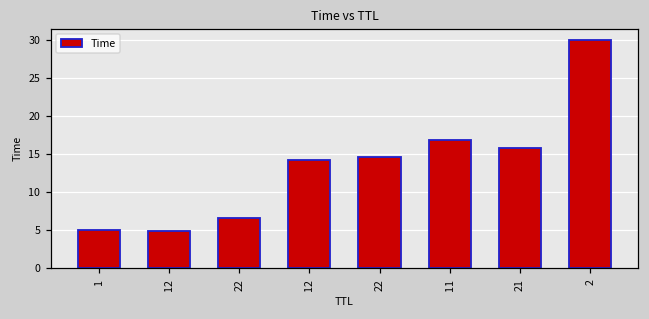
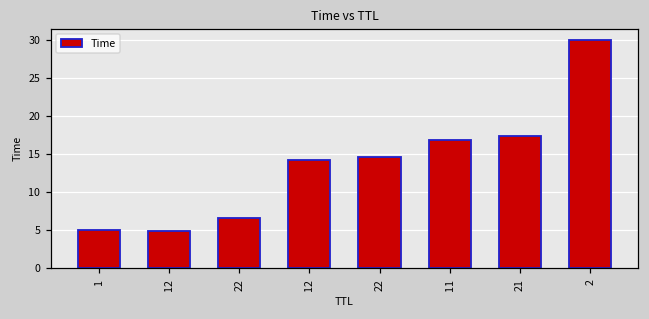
21: 16 -> 17
